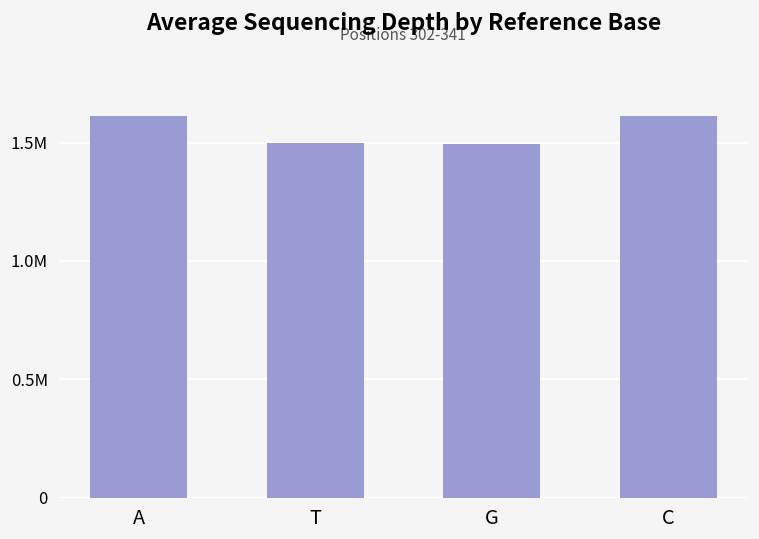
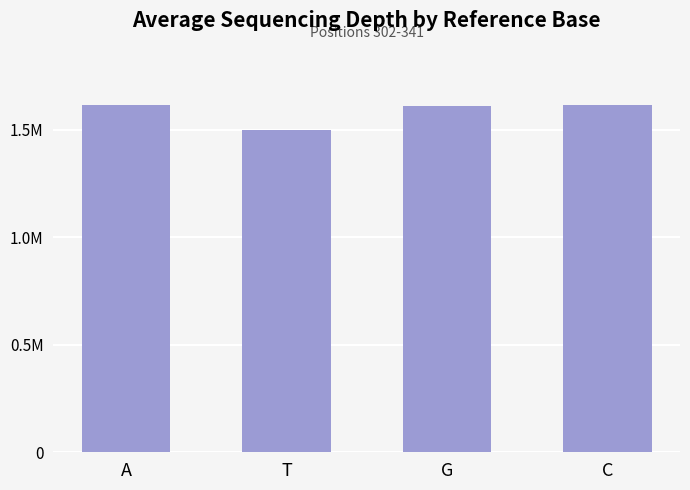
G: 1490000 -> 1610000
